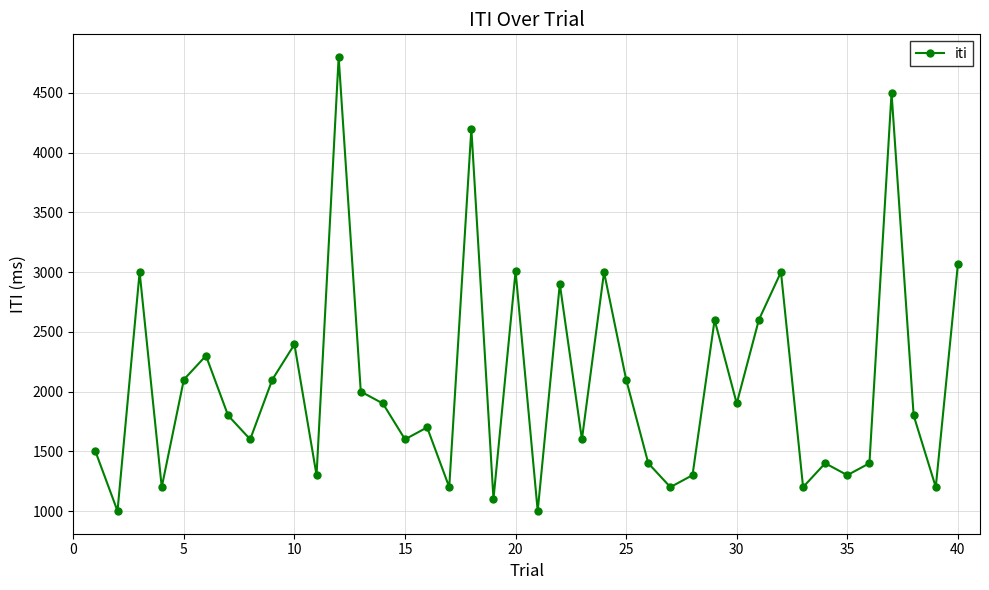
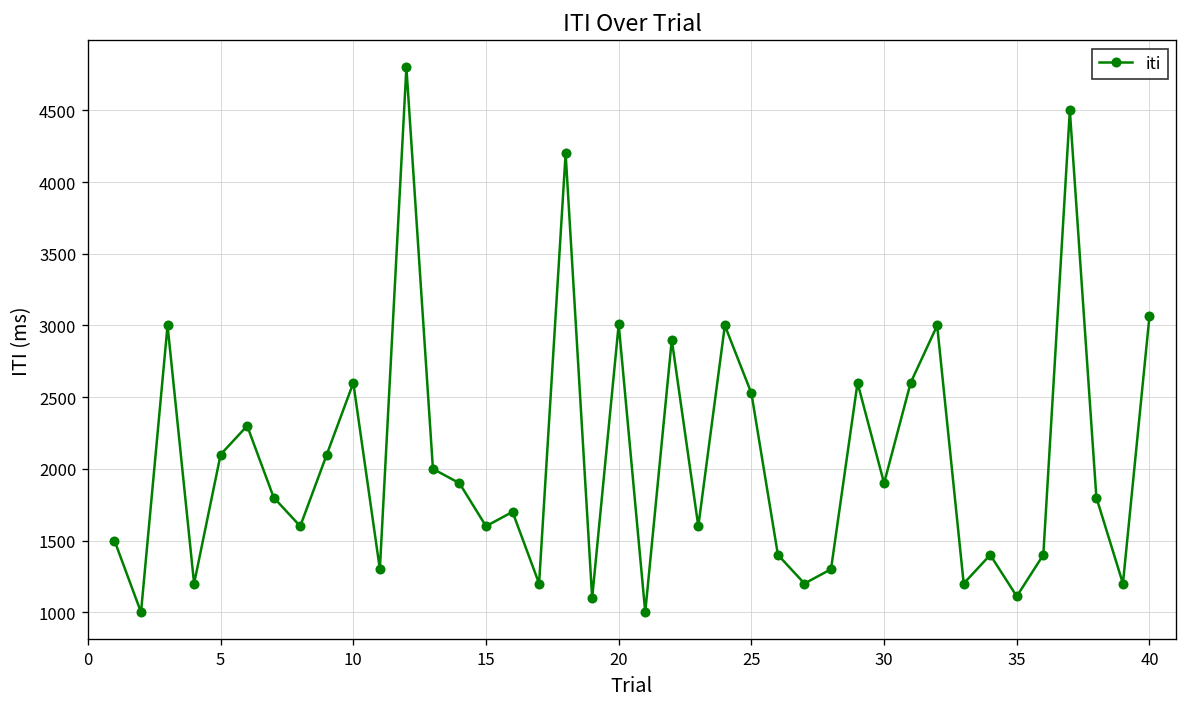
10: 2400 -> 2600
25: 2100 -> 2530
35: 1300 -> 1110
